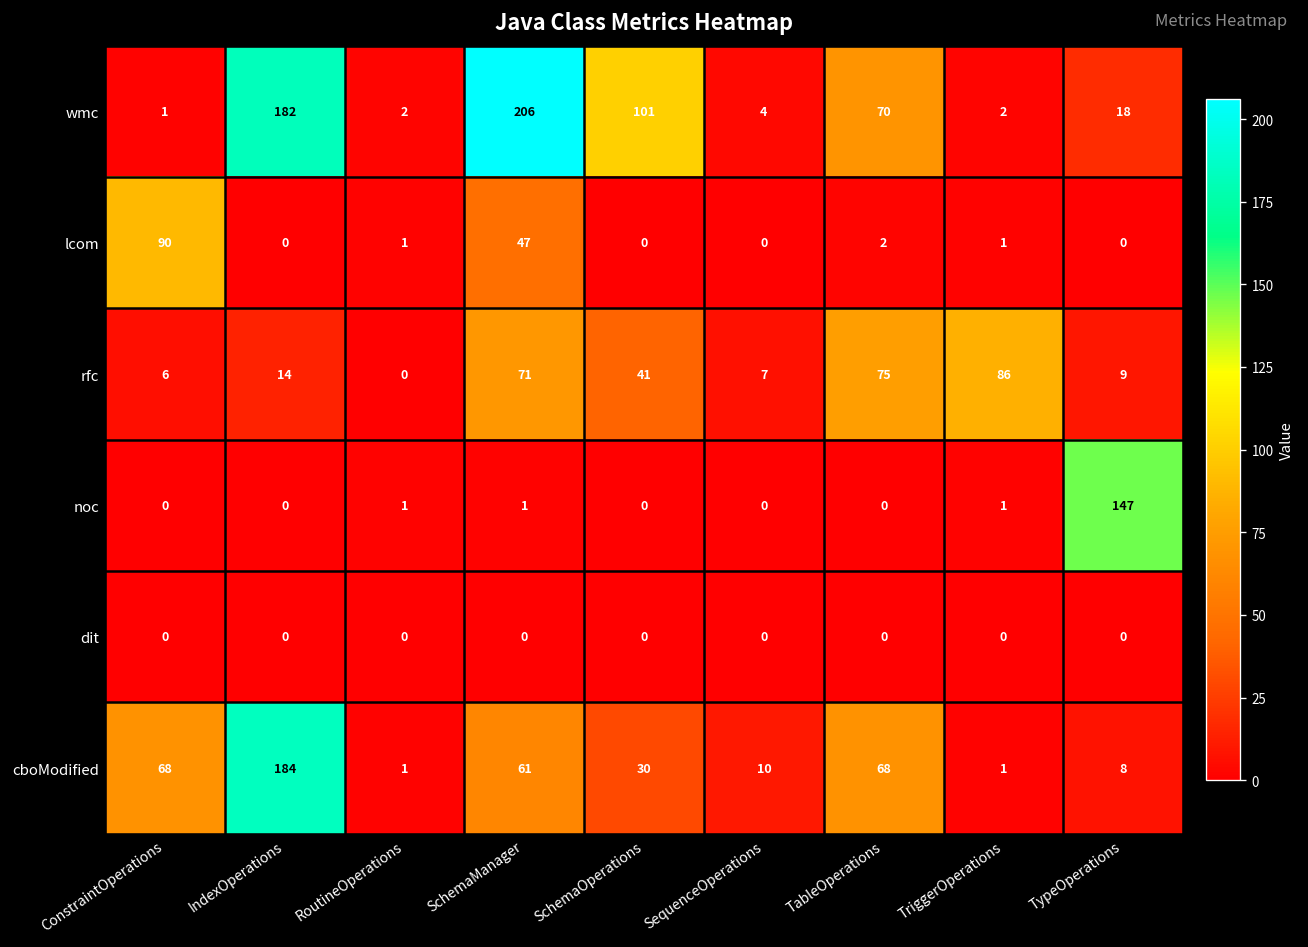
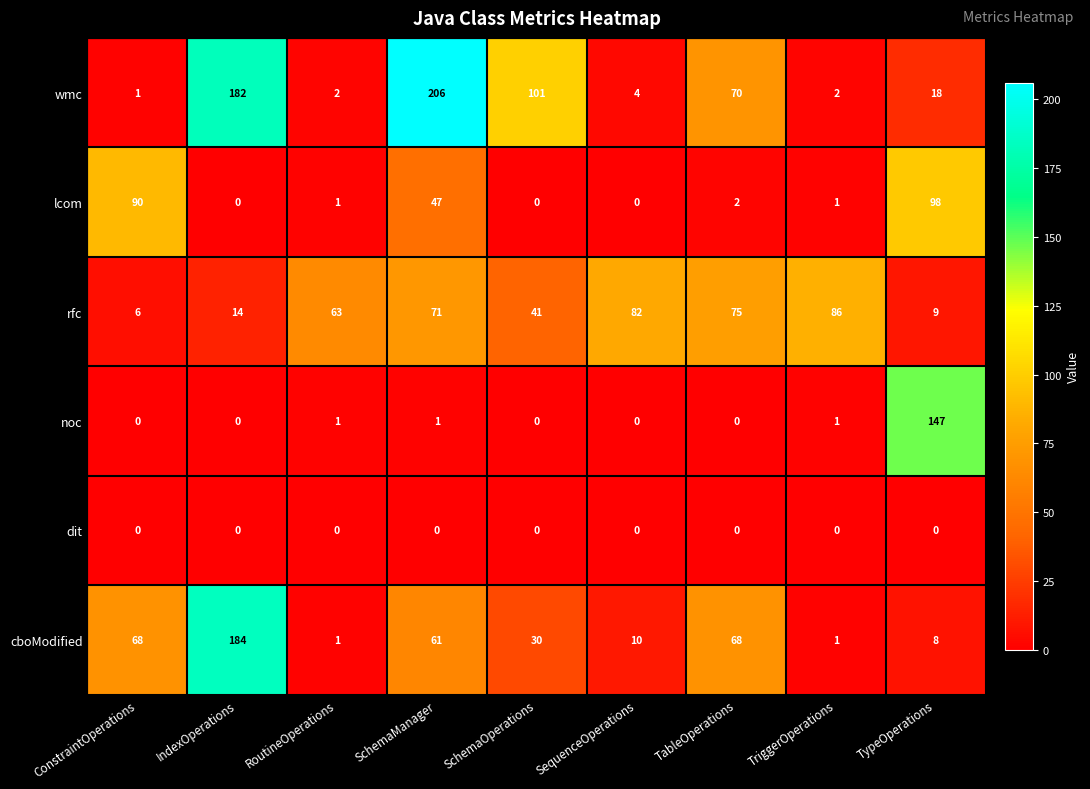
lcom, TypeOperations: 0 -> 98
rfc, RoutineOperations: 0 -> 63
rfc, SequenceOperations: 7 -> 82
